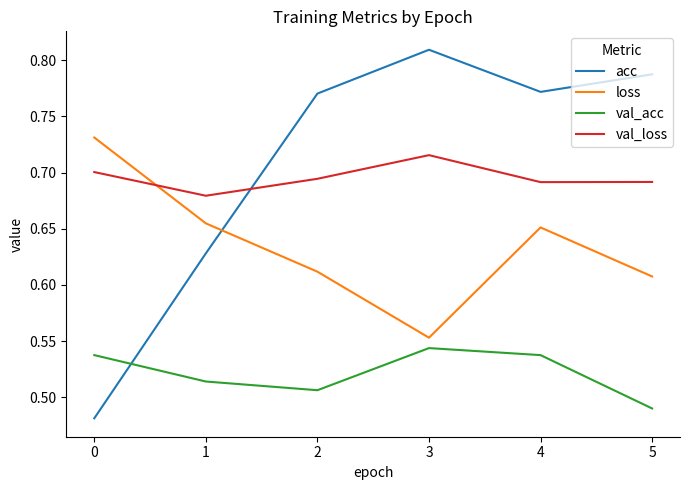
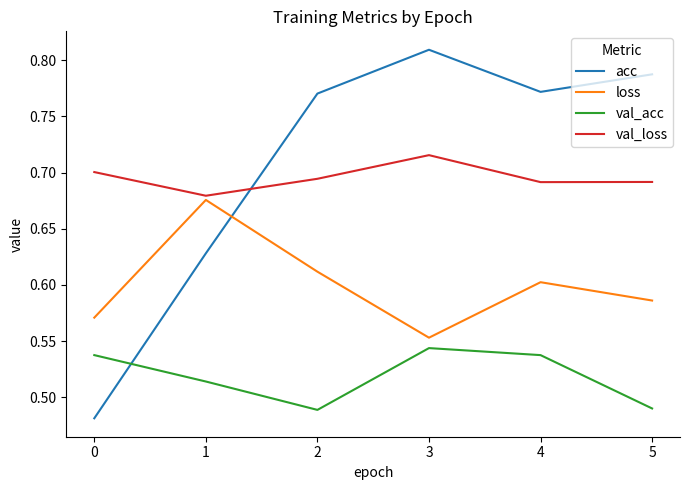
loss, 0: 0.731 -> 0.571
loss, 1: 0.655 -> 0.676
val_acc, 2: 0.506 -> 0.489
loss, 4: 0.651 -> 0.602
loss, 5: 0.608 -> 0.586
